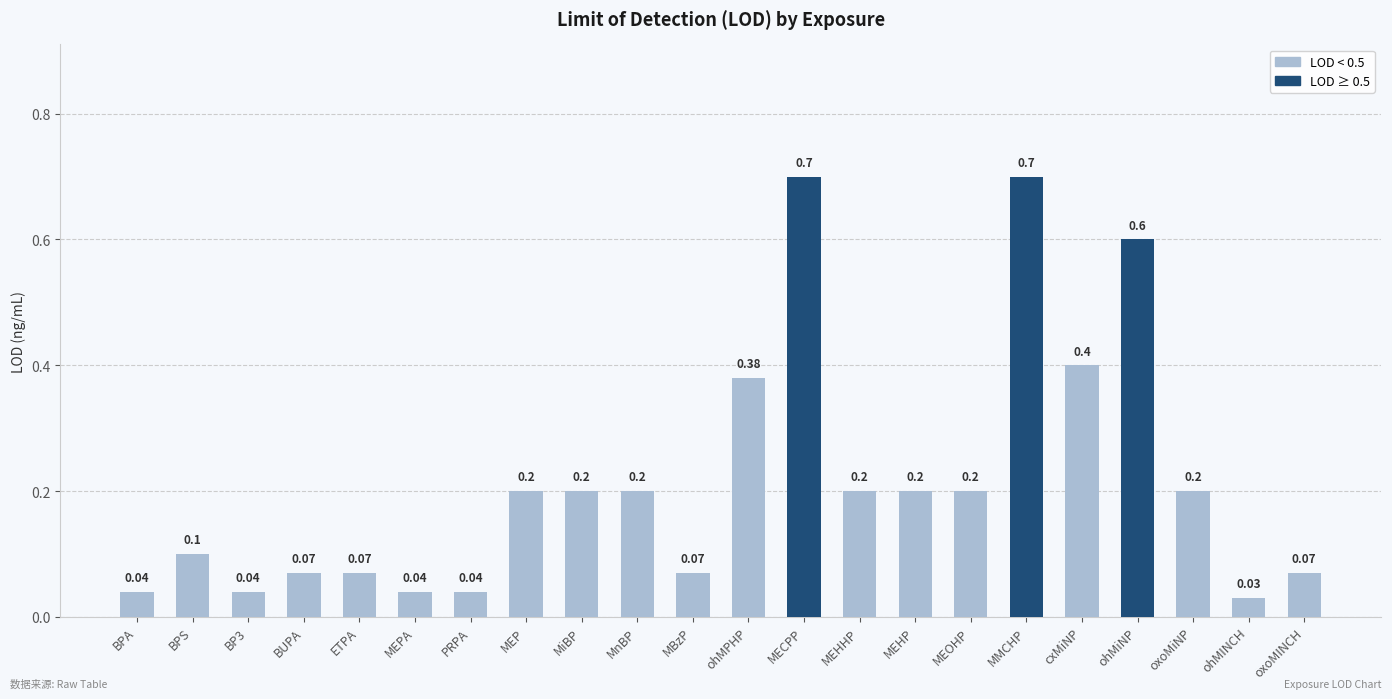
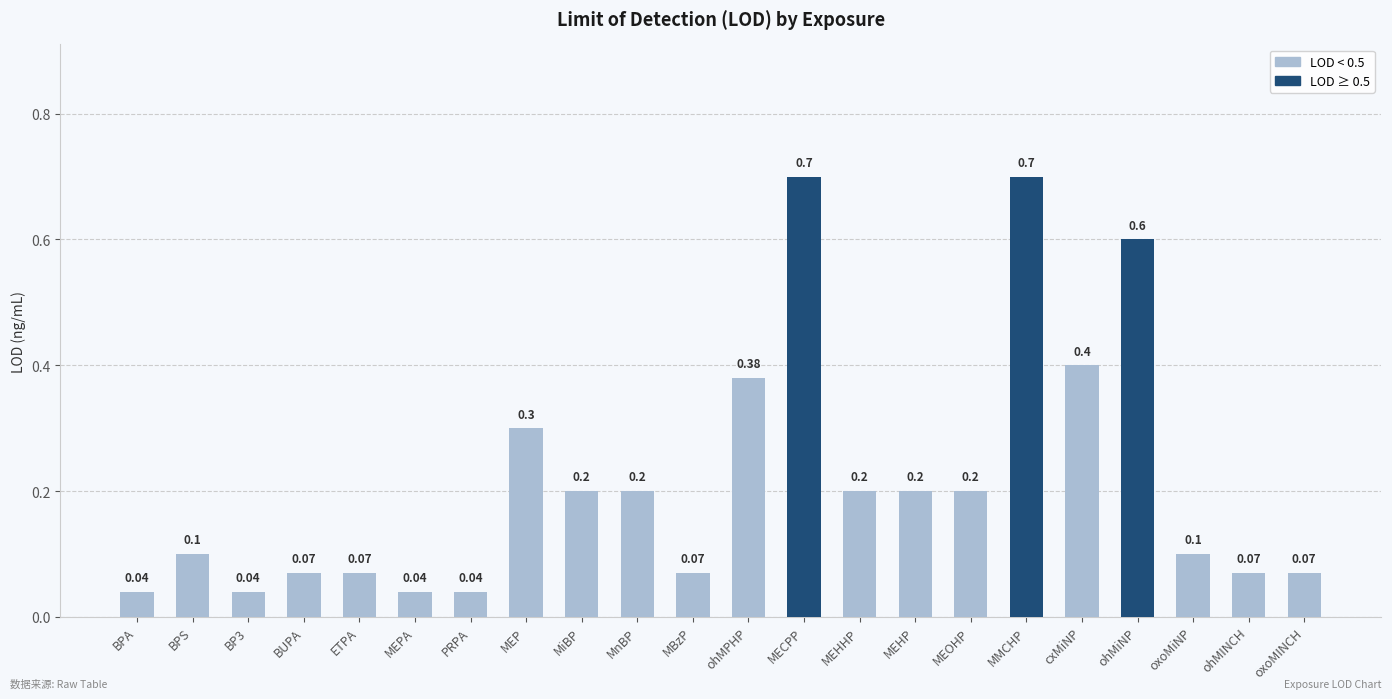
MEP: 0.2 -> 0.3
oxoMiNP: 0.2 -> 0.1
ohMINCH: 0.03 -> 0.07
